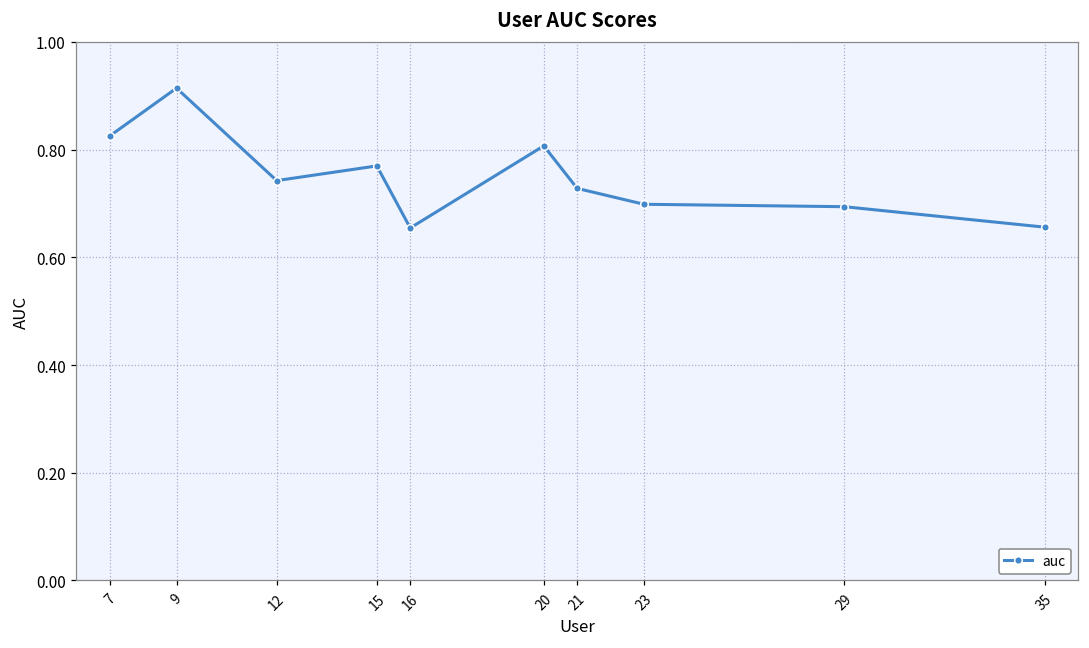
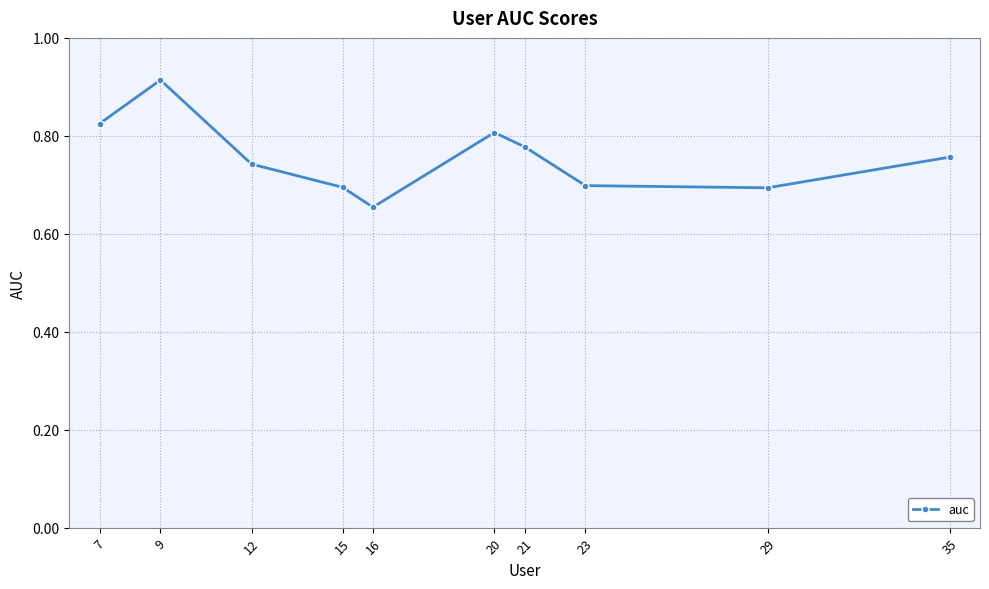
15: 0.77 -> 0.69
21: 0.73 -> 0.78
35: 0.66 -> 0.76
